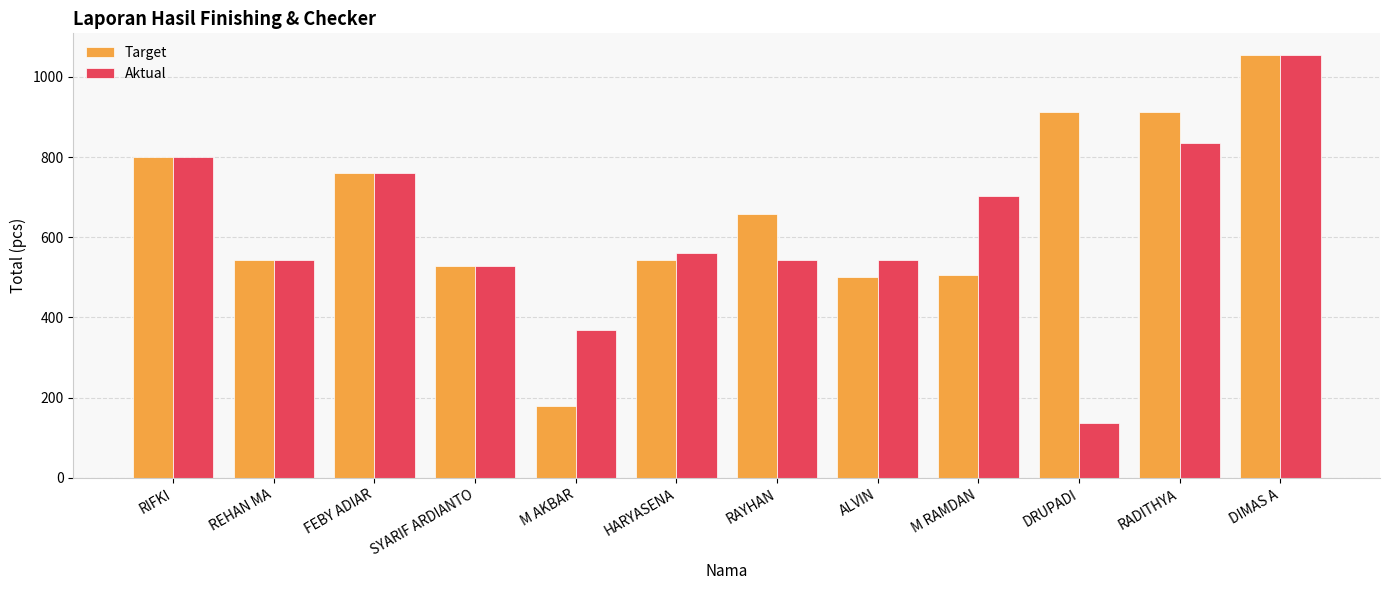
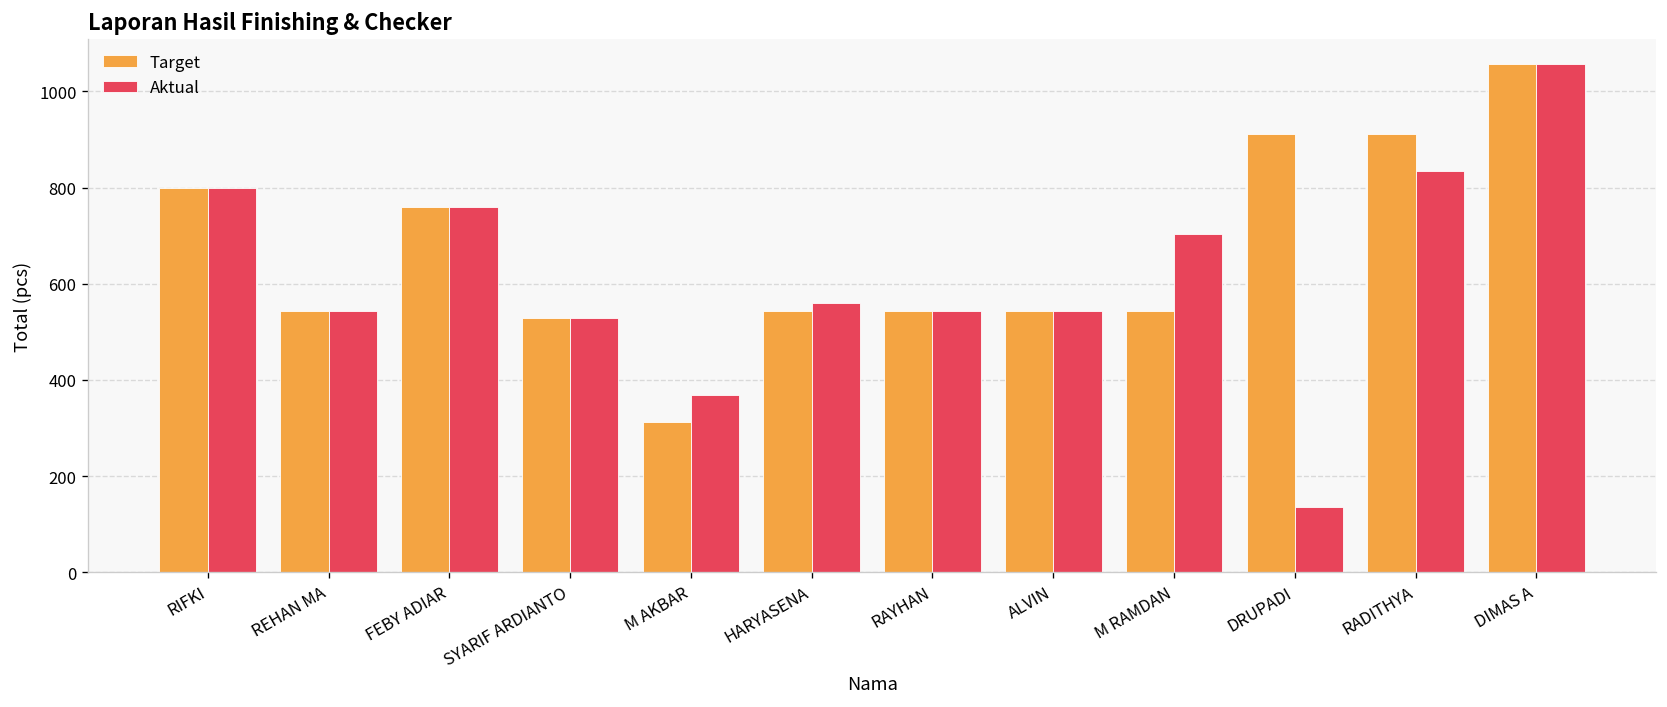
Target, M AKBAR: 180 -> 310
Target, RAYHAN: 660 -> 540
Target, ALVIN: 500 -> 540
Target, M RAMDAN: 510 -> 540
